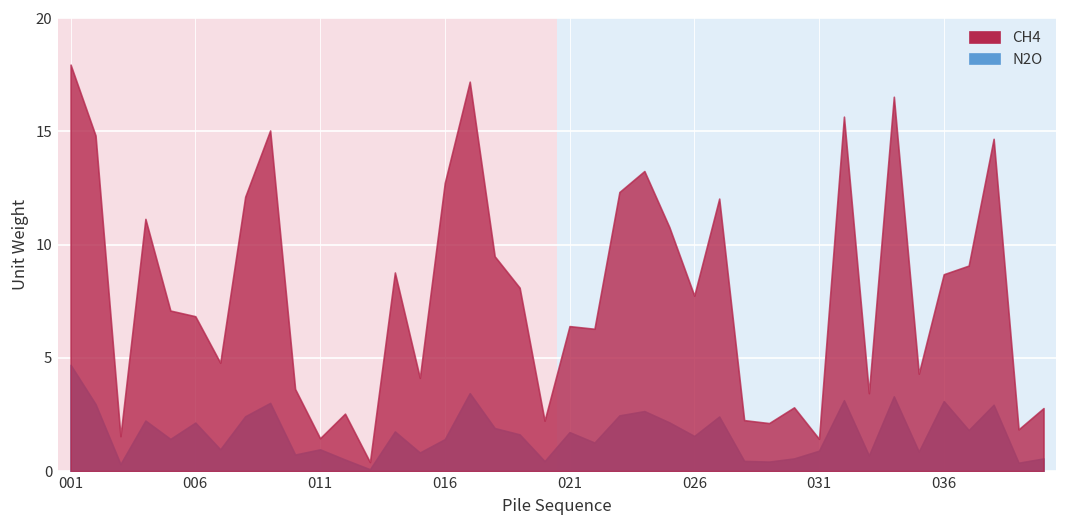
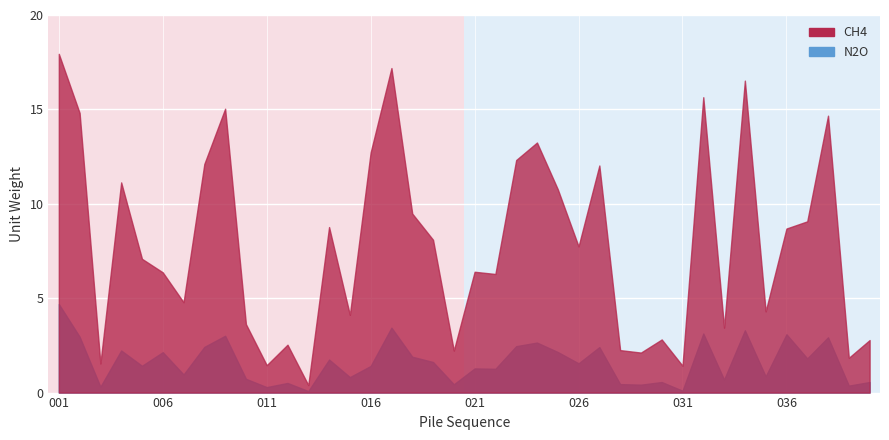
CH4, 006: 6.8 -> 6.4
N2O, 011: 1.0 -> 0.3
N2O, 021: 1.7 -> 1.3
N2O, 031: 0.9 -> 0.1
